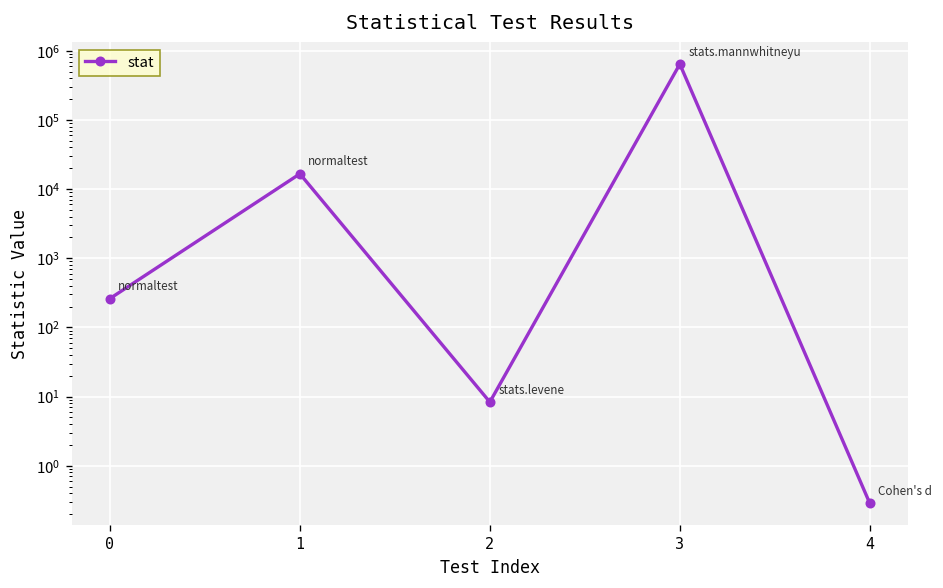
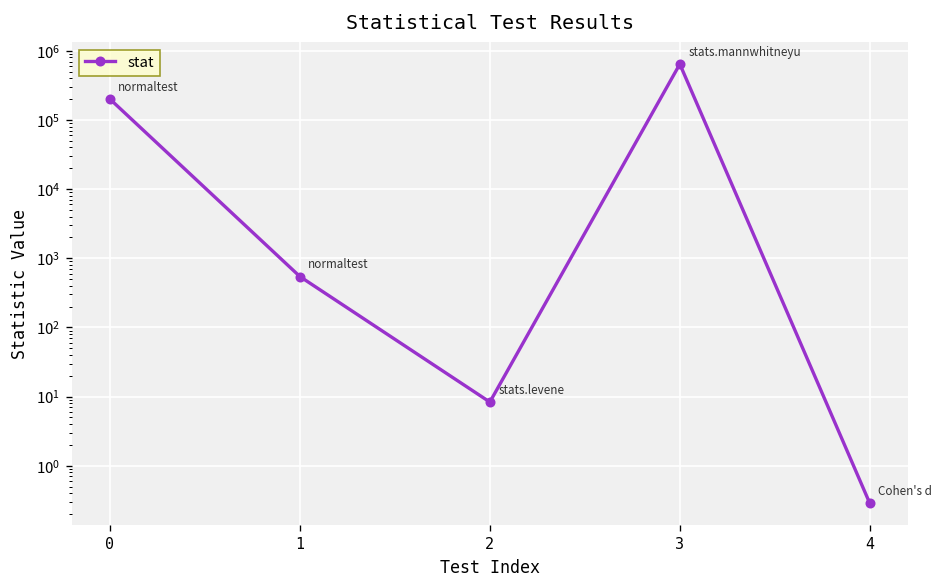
0: 300 -> 200000
1: 17000 -> 500
